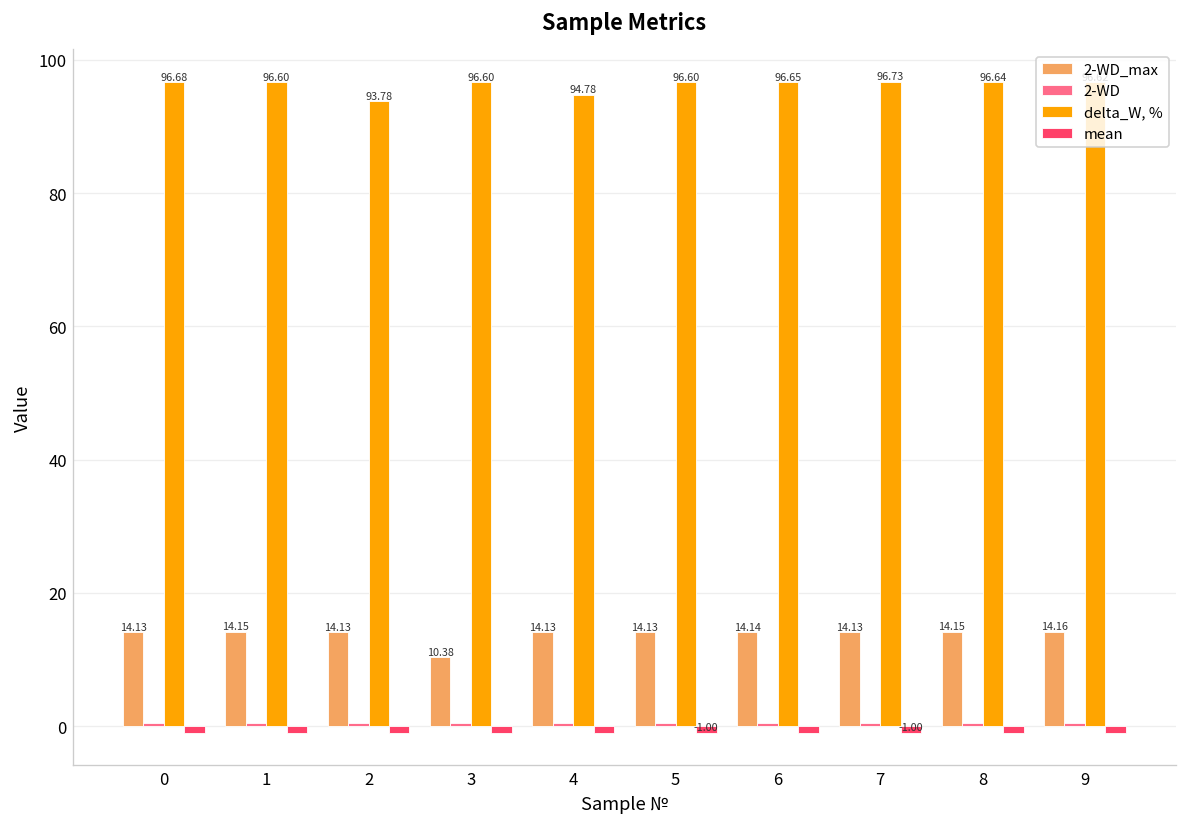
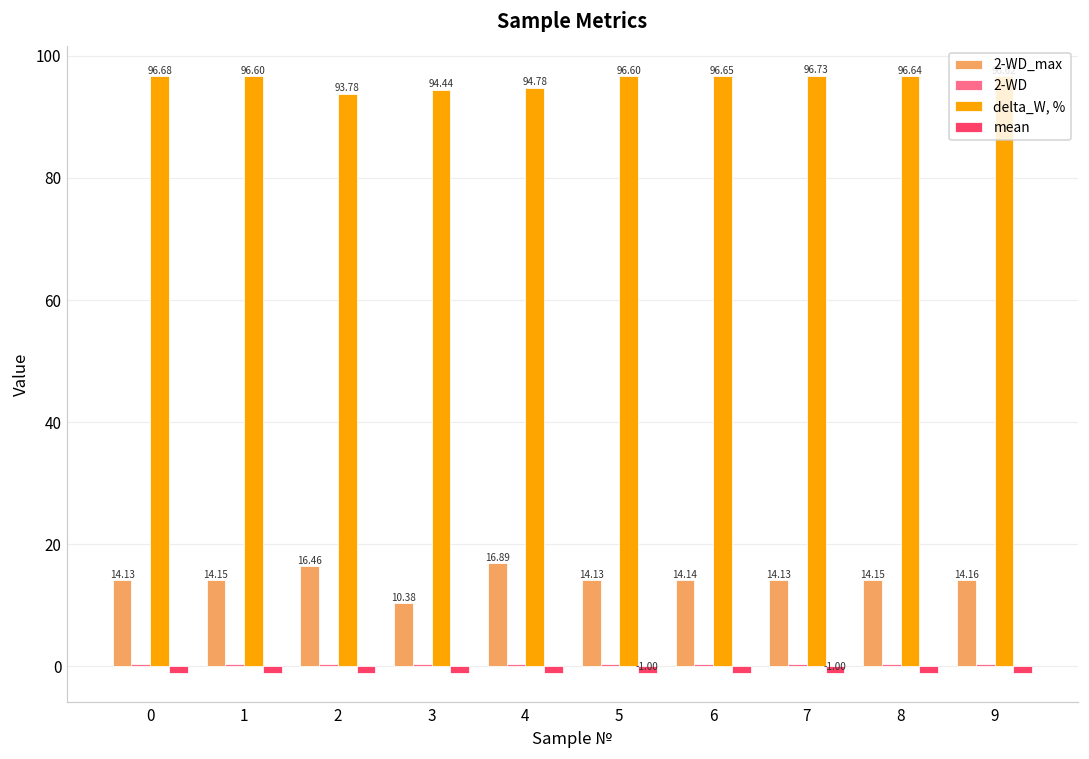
2-WD_max, 2: 14.13 -> 16.46
delta_W, %, 3: 96.60 -> 94.44
2-WD_max, 4: 14.13 -> 16.89
